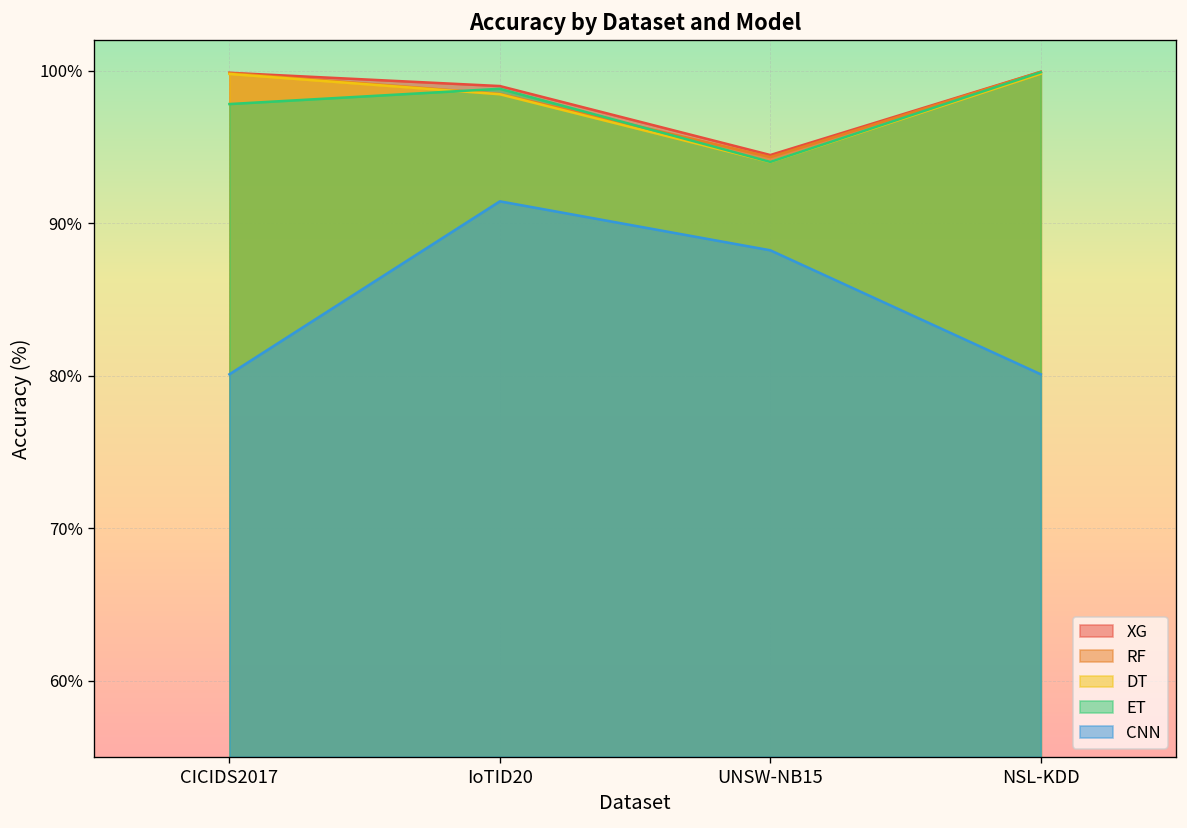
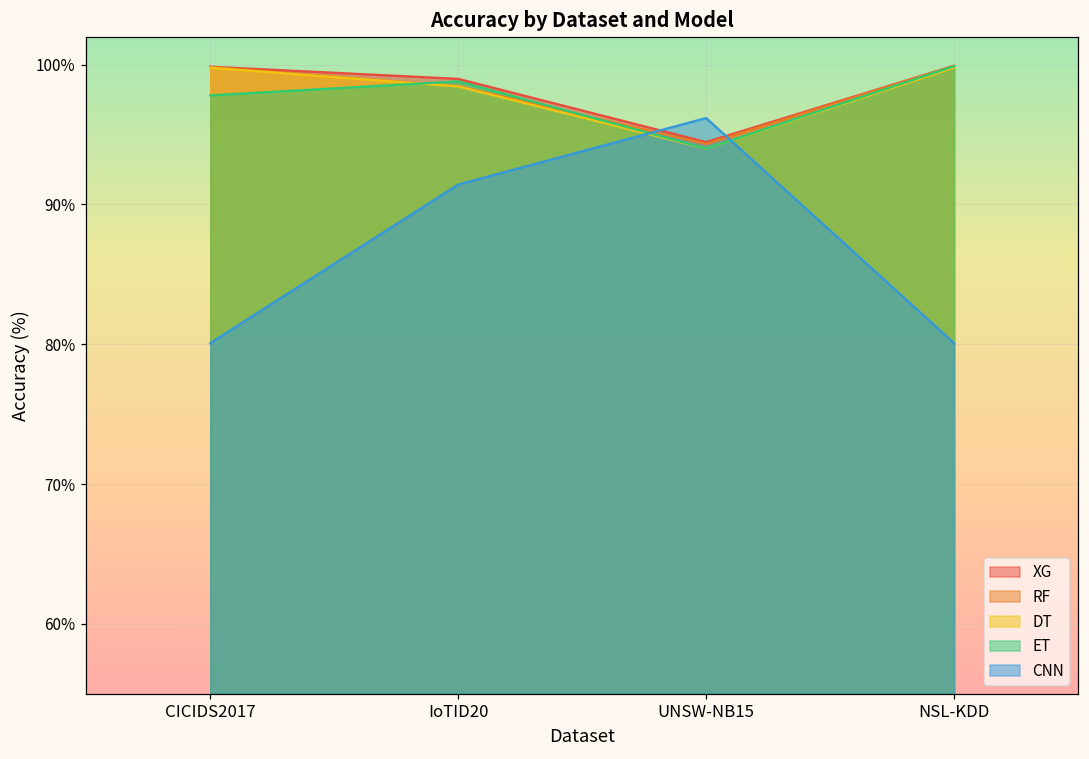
CNN, UNSW-NB15: 88.2% -> 96.2%
